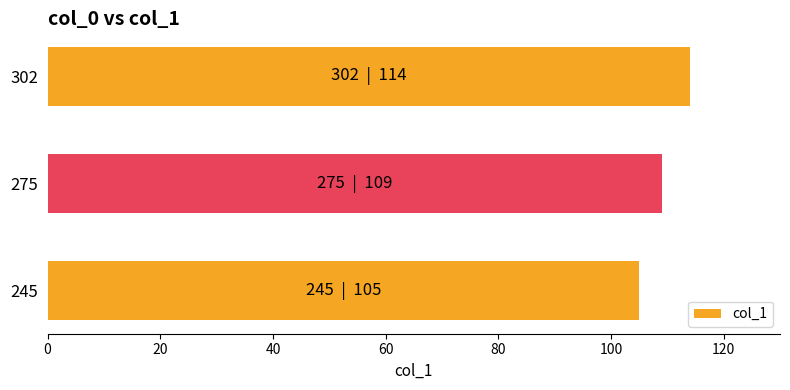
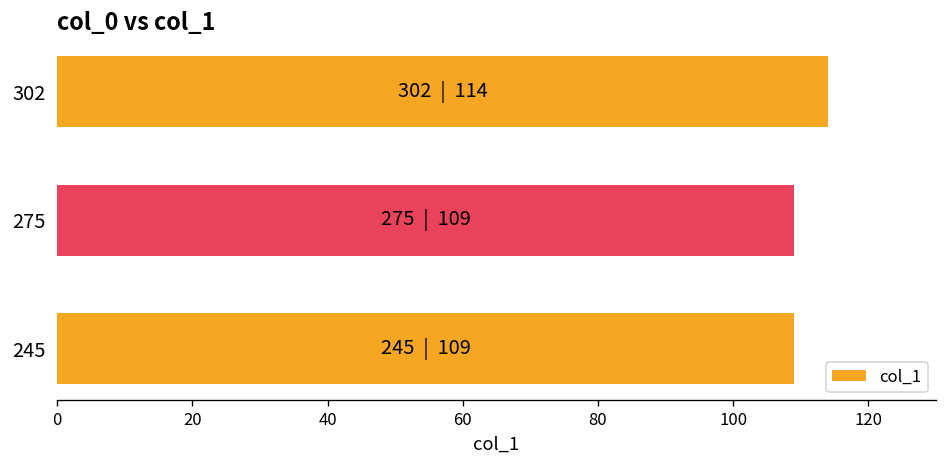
245: 105 -> 109
